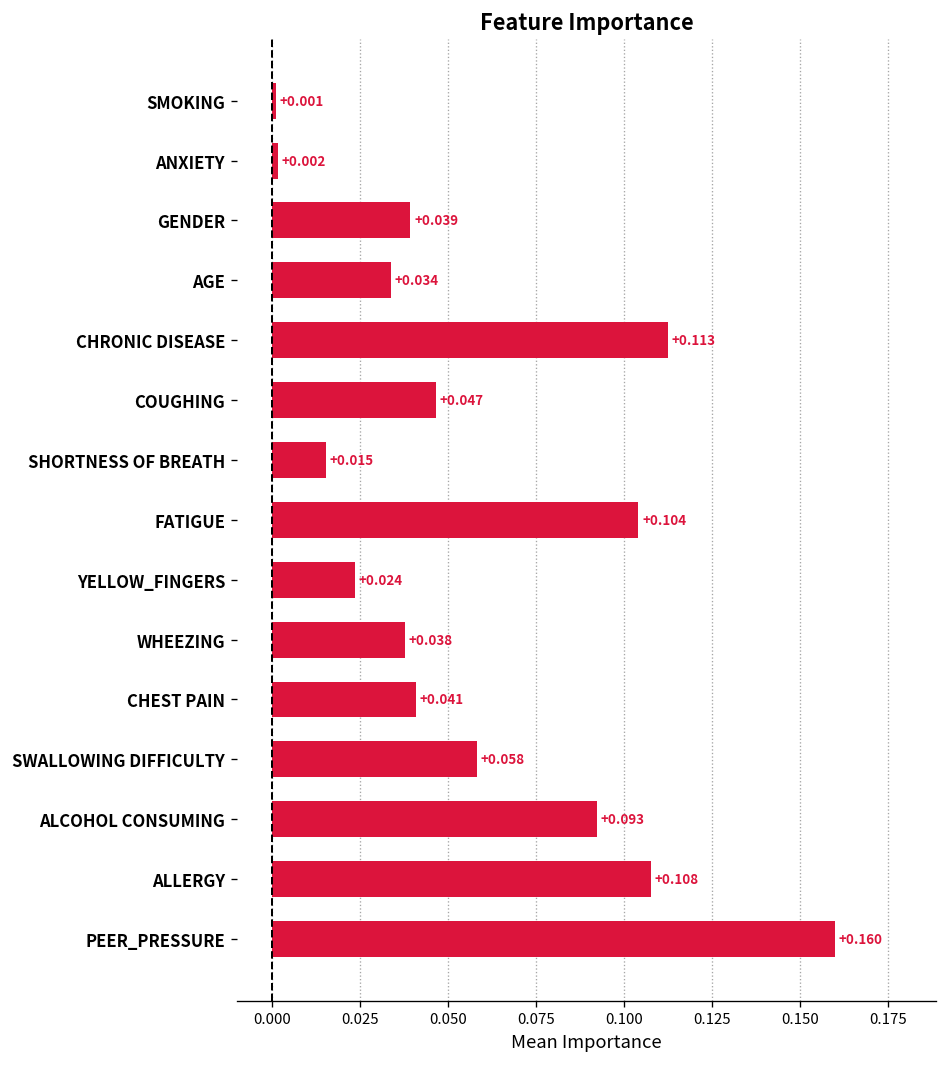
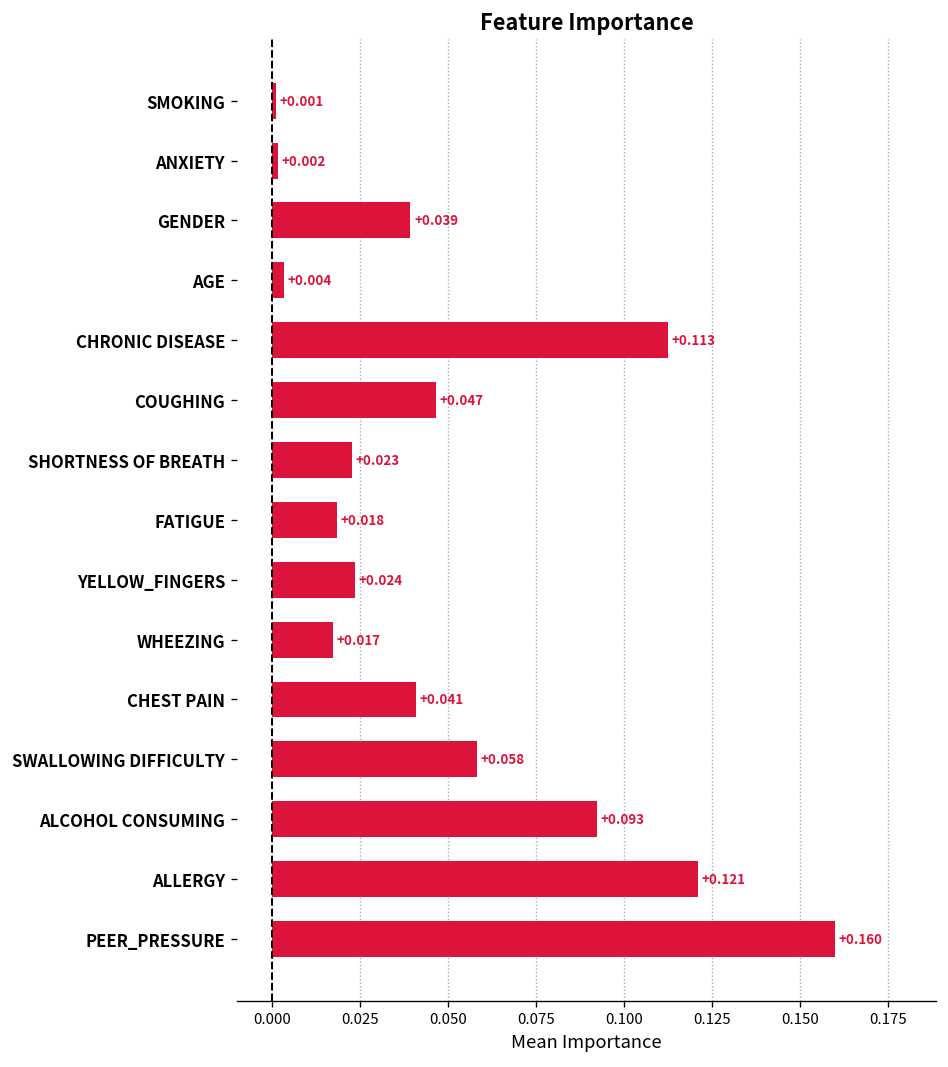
AGE: +0.034 -> +0.004
SHORTNESS OF BREATH: +0.015 -> +0.023
FATIGUE: +0.104 -> +0.018
WHEEZING: +0.038 -> +0.017
ALLERGY: +0.108 -> +0.121
